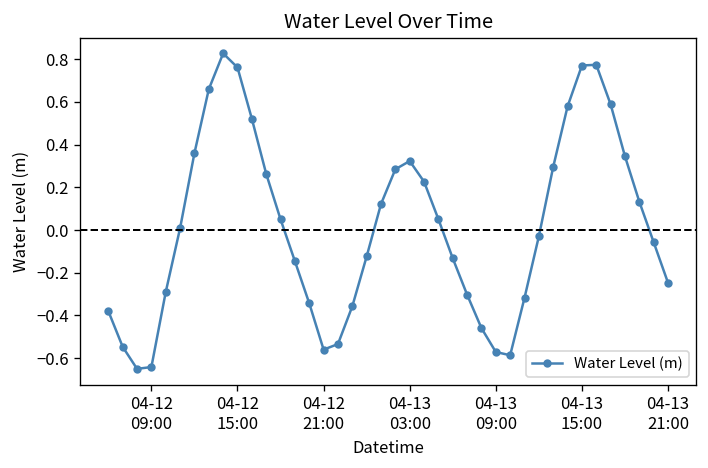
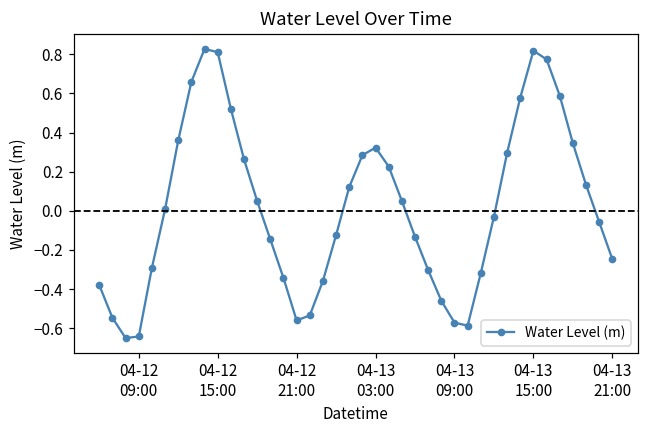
04-12 15:00: 0.76 -> 0.81
04-13 15:00: 0.77 -> 0.82
